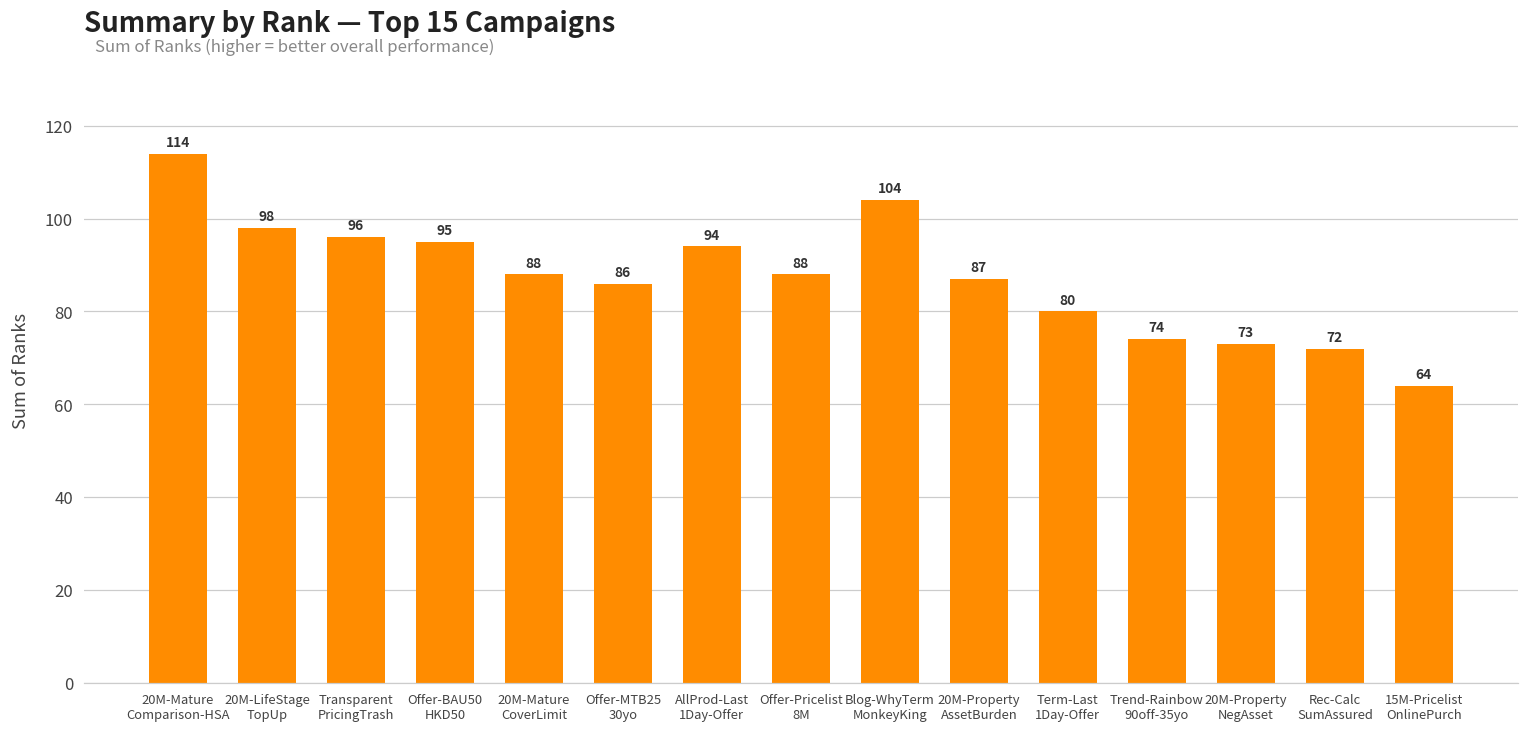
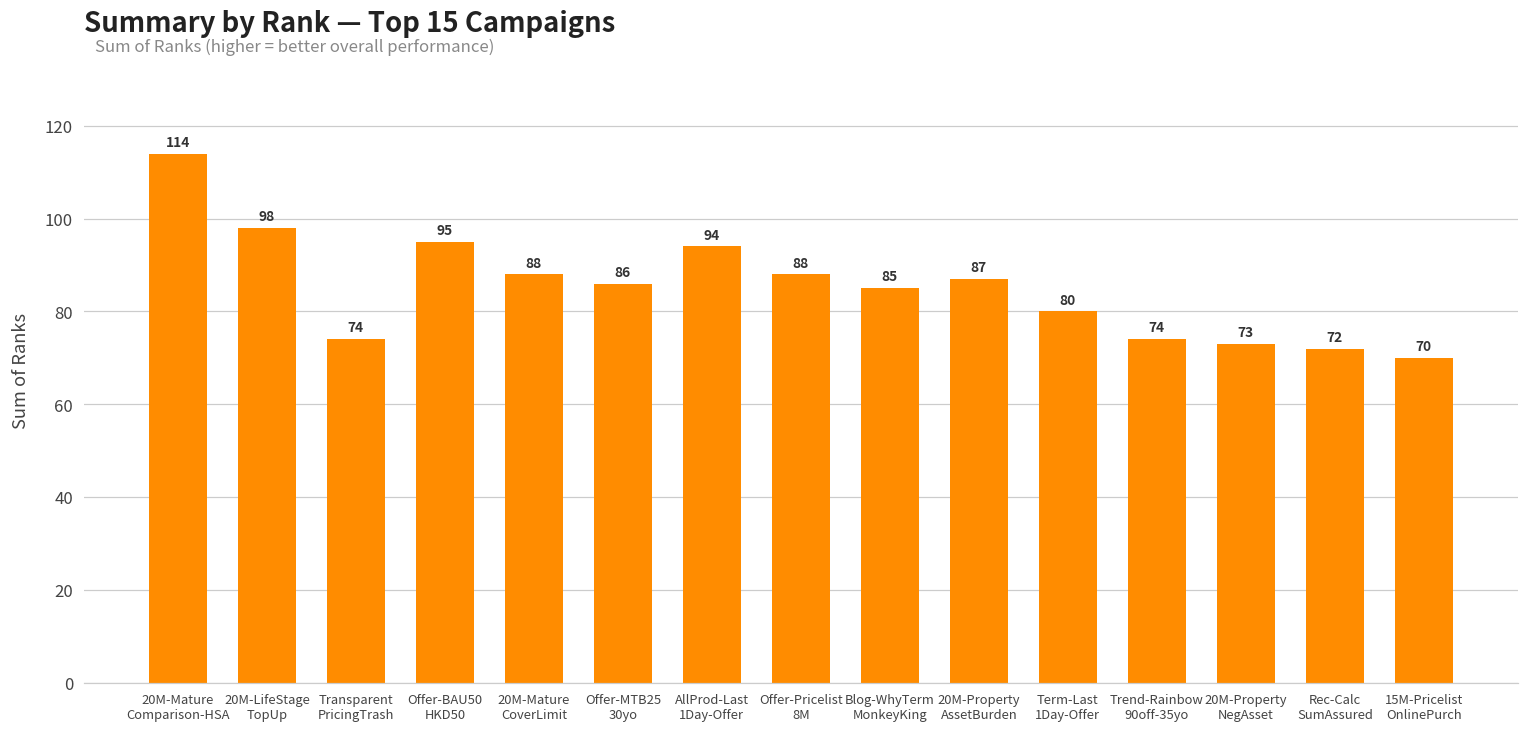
Transparent PricingTrash: 96 -> 74
Blog-WhyTerm MonkeyKing: 104 -> 85
15M-Pricelist OnlinePurch: 64 -> 70
